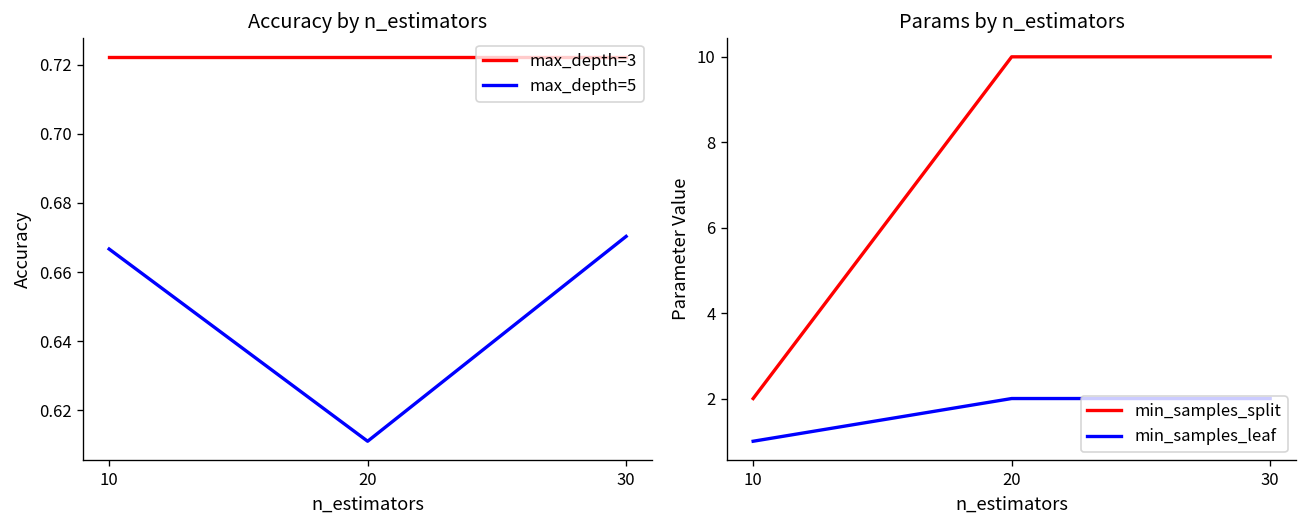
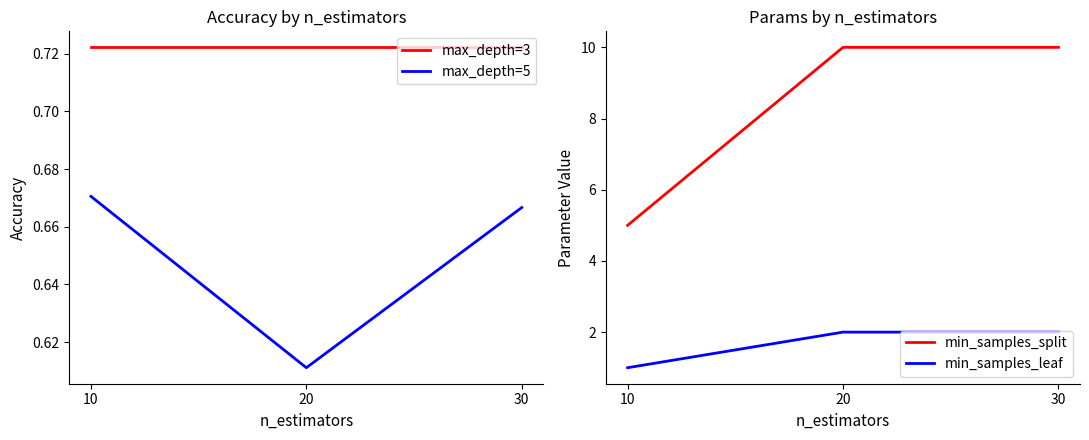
Accuracy by n_estimators, max_depth=5, 10: 0.667 -> 0.671
Accuracy by n_estimators, max_depth=5, 30: 0.670 -> 0.667
Params by n_estimators, min_samples_split, 10: 2 -> 5
